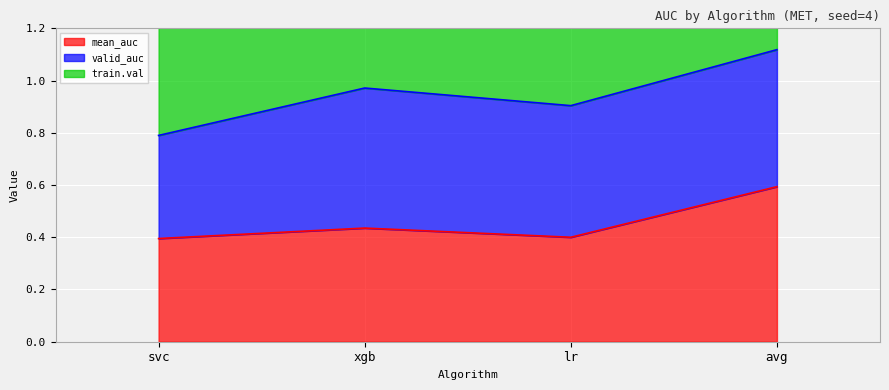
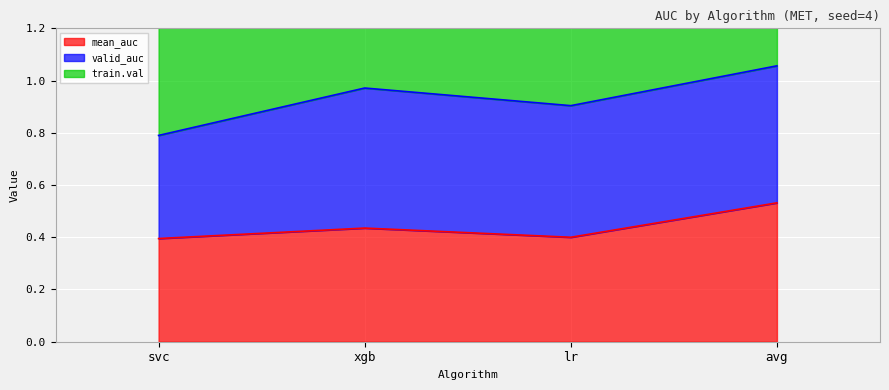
mean_auc, avg: 0.59 -> 0.53
